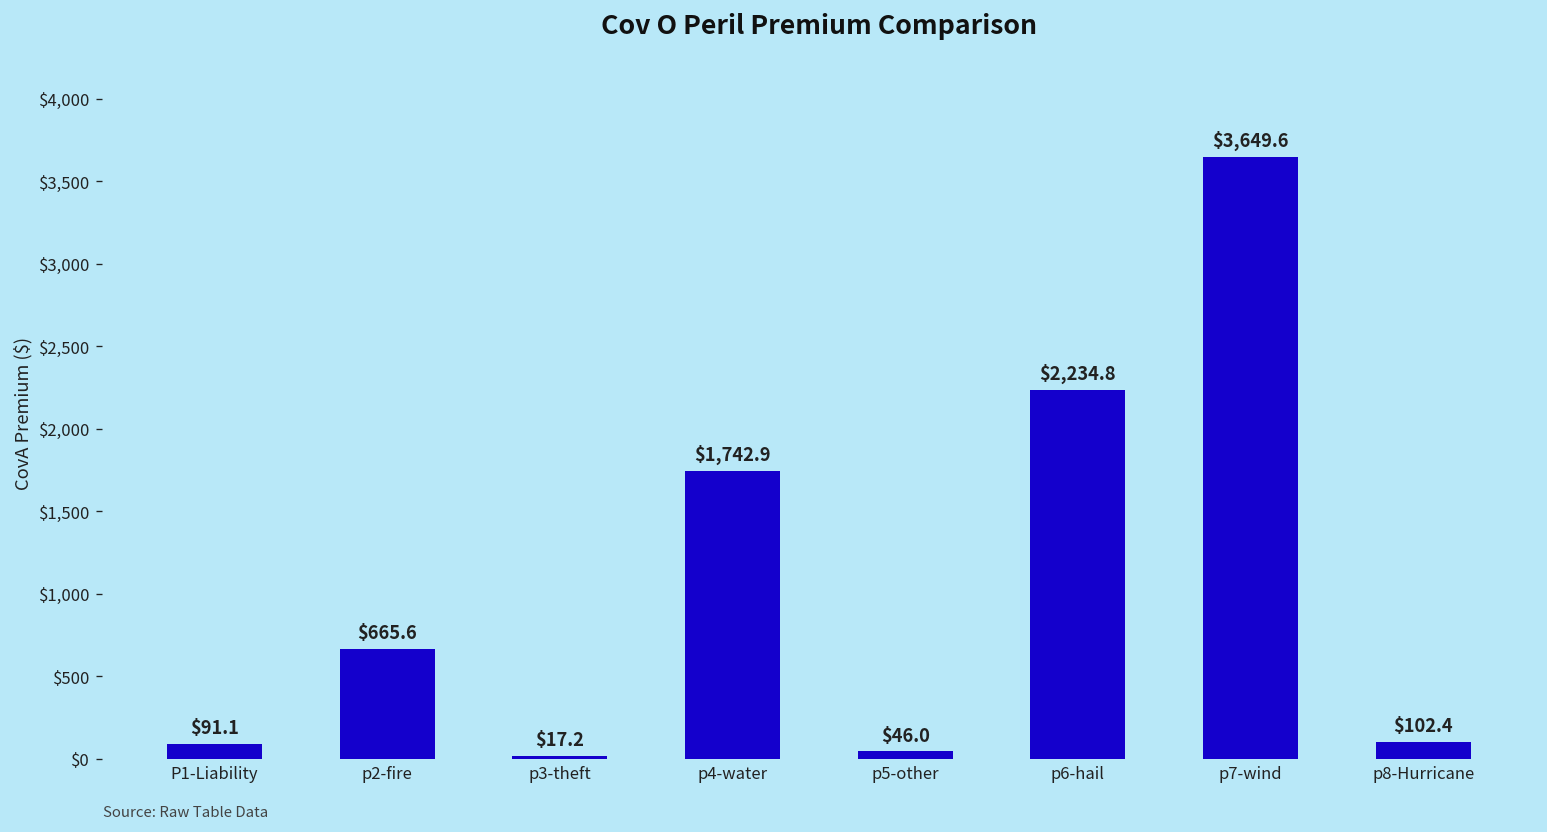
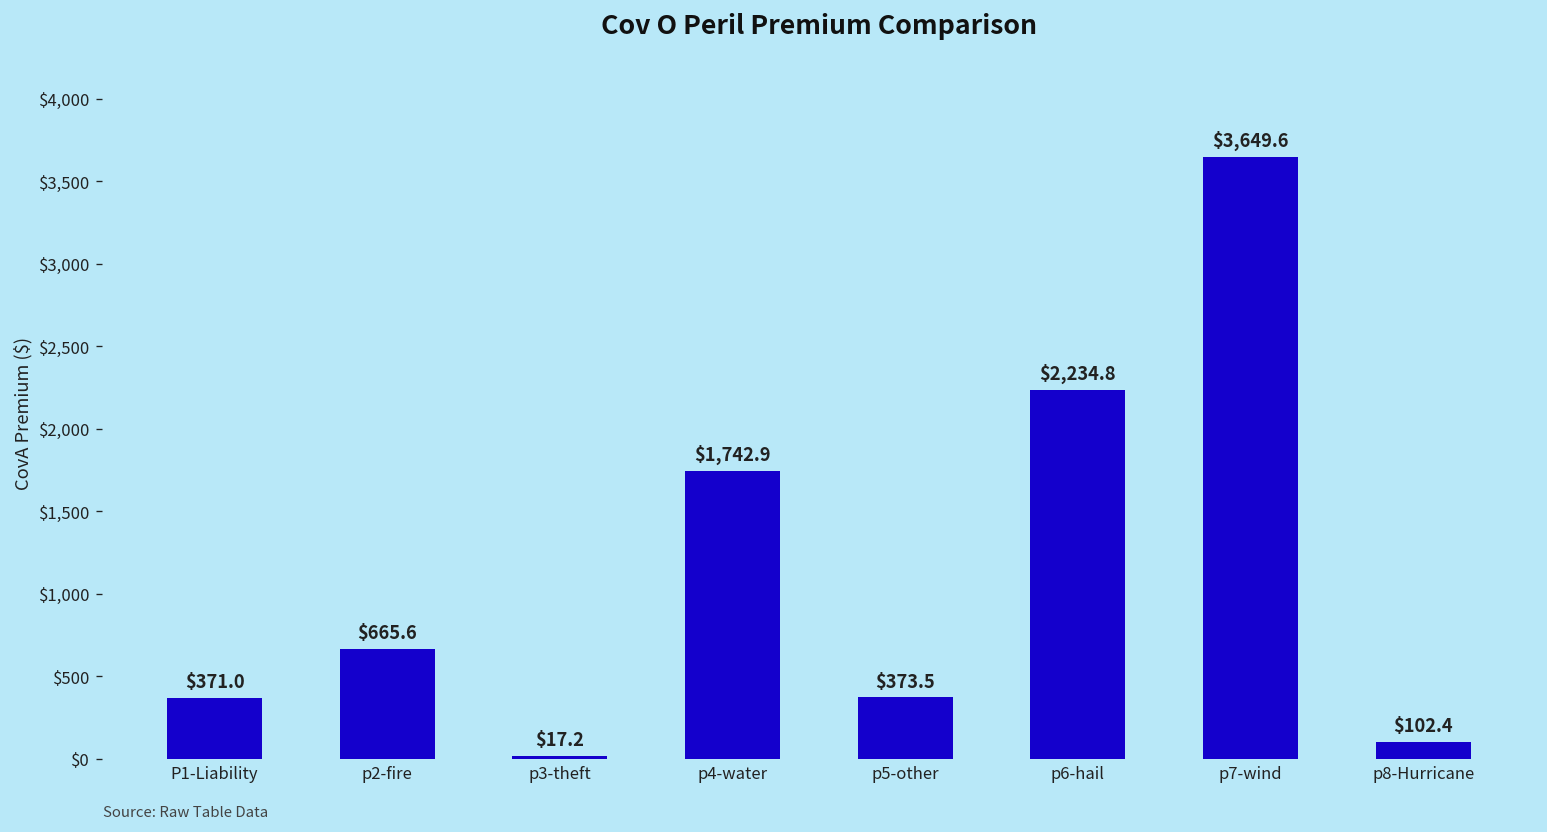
P1-Liability: $91.1 -> $371.0
p5-other: $46.0 -> $373.5
